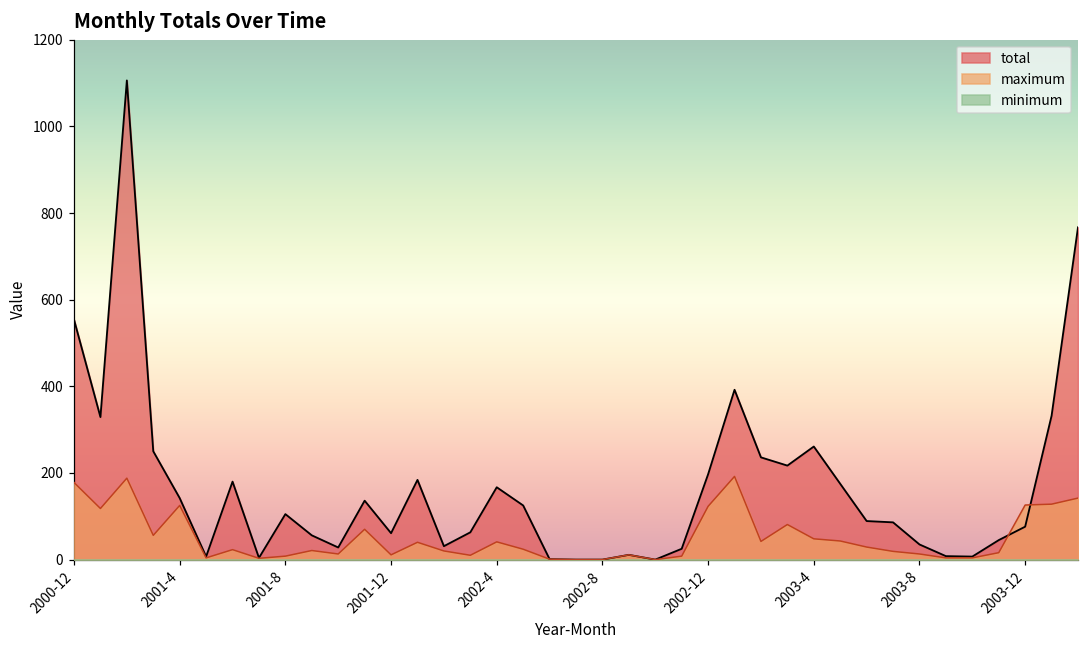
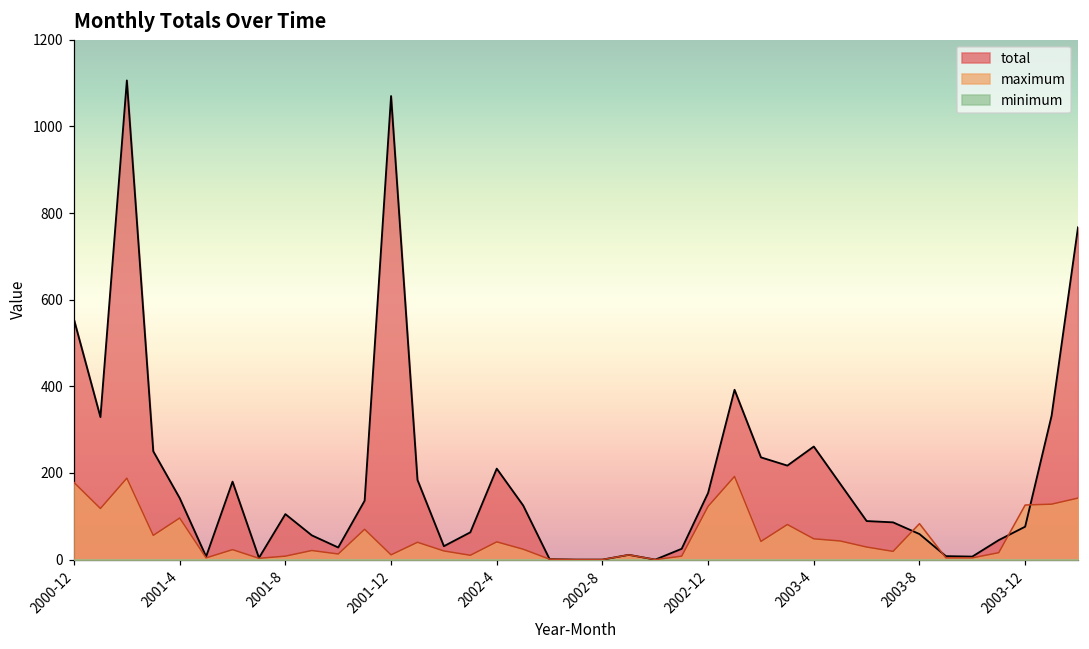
maximum, 2001-4: 130 -> 100
total, 2001-12: 60 -> 1070
total, 2002-4: 170 -> 210
total, 2002-12: 200 -> 150
total, 2003-8: 40 -> 60
maximum, 2003-8: 10 -> 80
